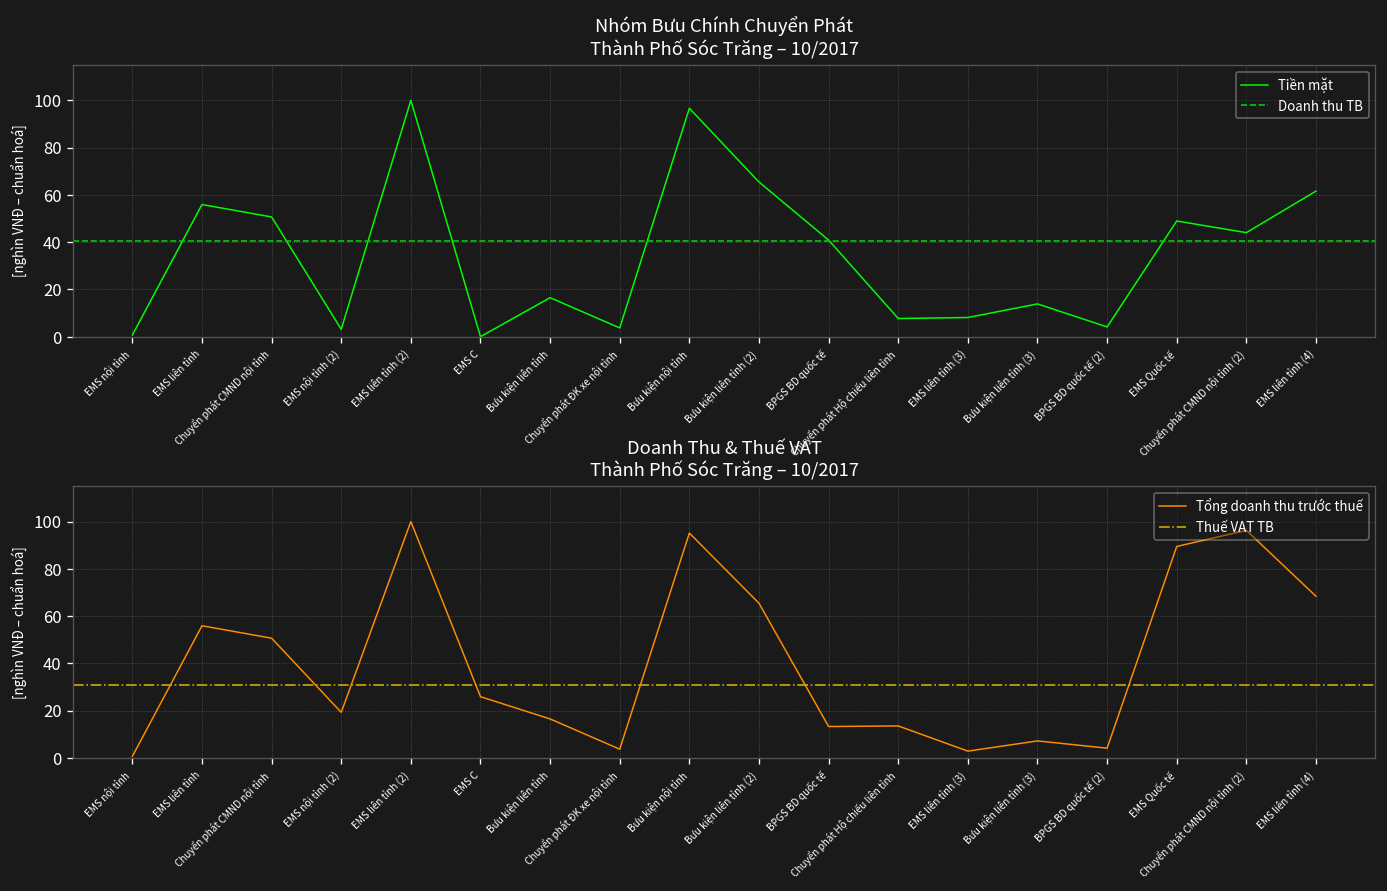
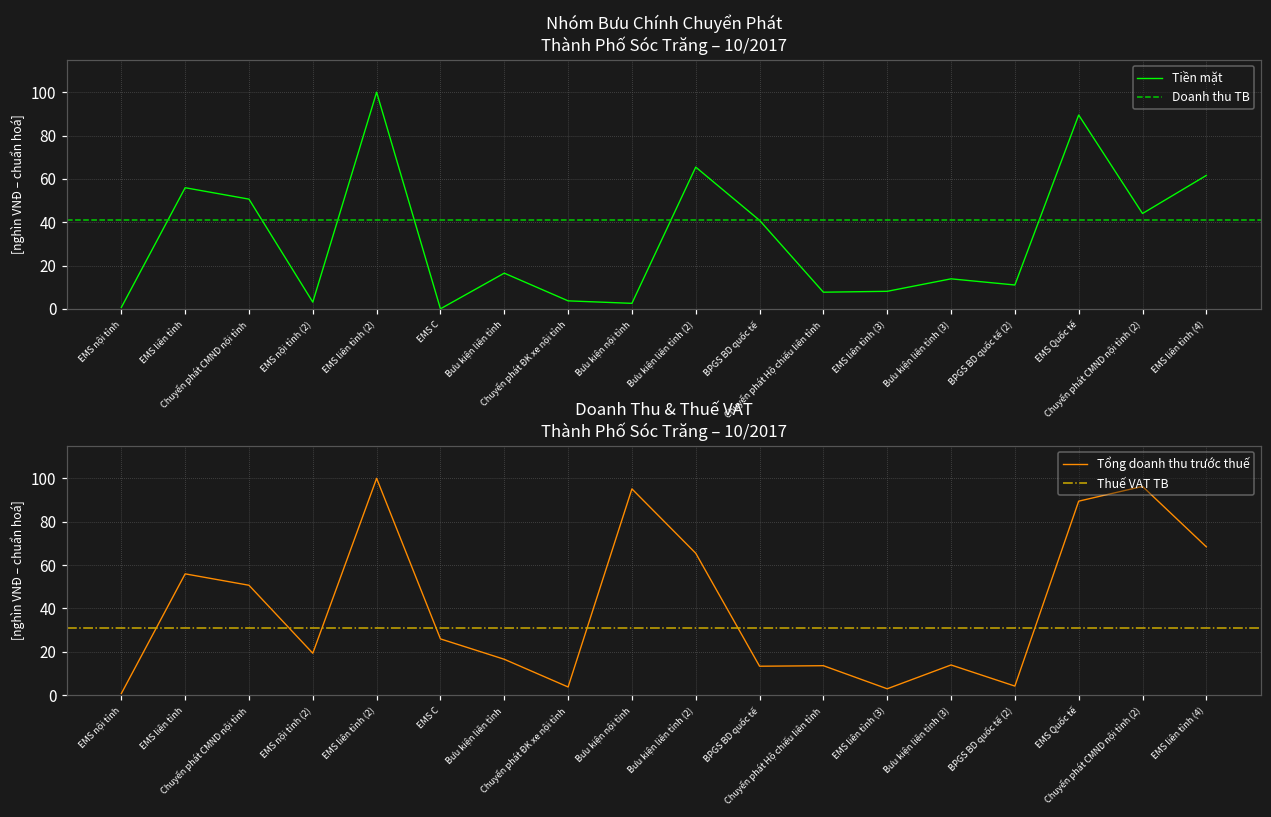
Nhóm Bưu Chính Chuyển Phát Thành Phố Sóc Trăng – 10/2017, Bưu kiện nội tỉnh: 97 -> 3
Nhóm Bưu Chính Chuyển Phát Thành Phố Sóc Trăng – 10/2017, BPGS BD quốc tế (2): 4 -> 11
Nhóm Bưu Chính Chuyển Phát Thành Phố Sóc Trăng – 10/2017, EMS Quốc tế: 49 -> 89
Doanh Thu & Thuế VAT Thành Phố Sóc Trăng – 10/2017, Bưu kiện liên tỉnh (3): 7 -> 14
